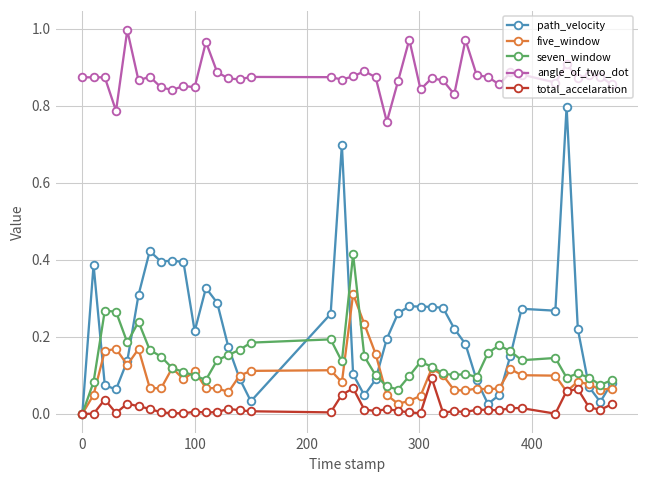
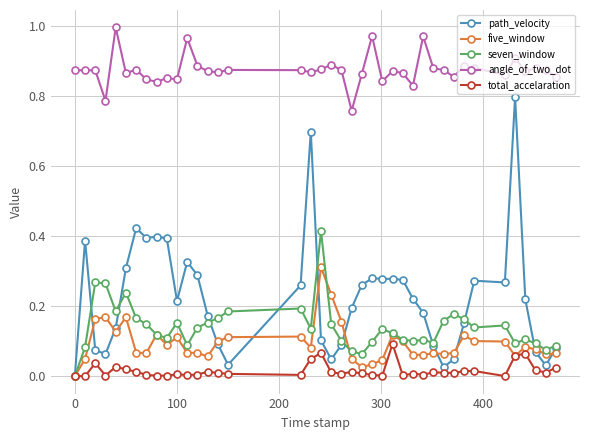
seven_window, 100: 0.10 -> 0.15
